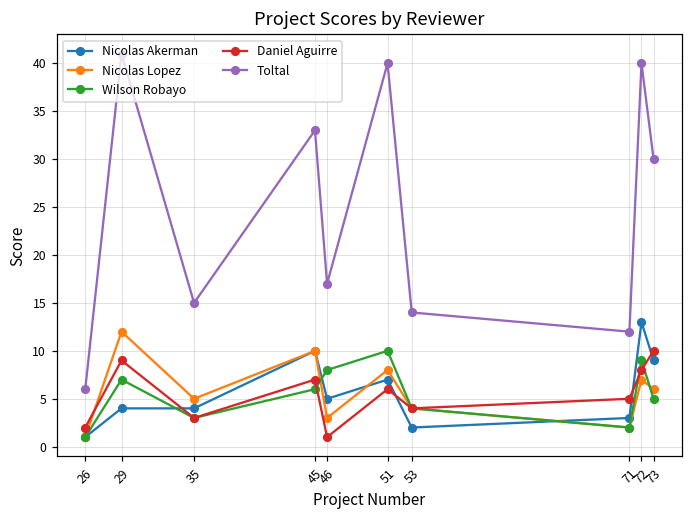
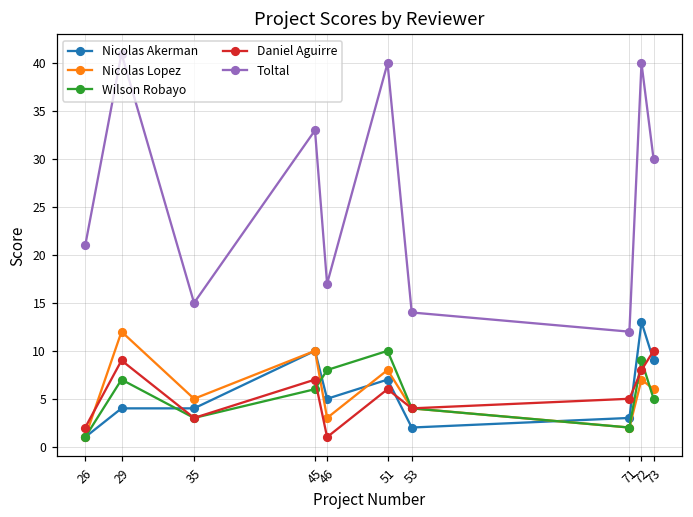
Toltal, 26: 6 -> 21
